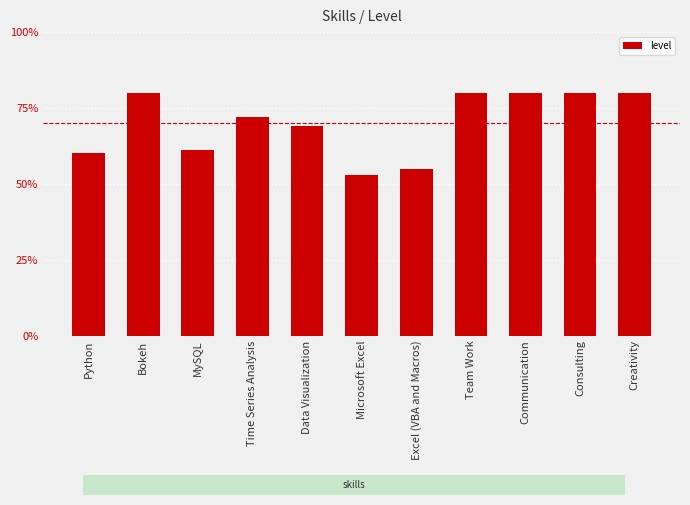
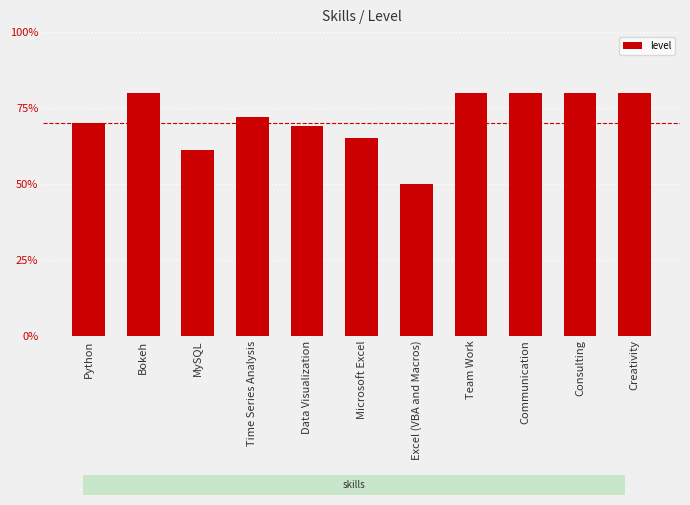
Python: 60% -> 70%
Microsoft Excel: 53% -> 65%
Excel (VBA and Macros): 55% -> 50%
